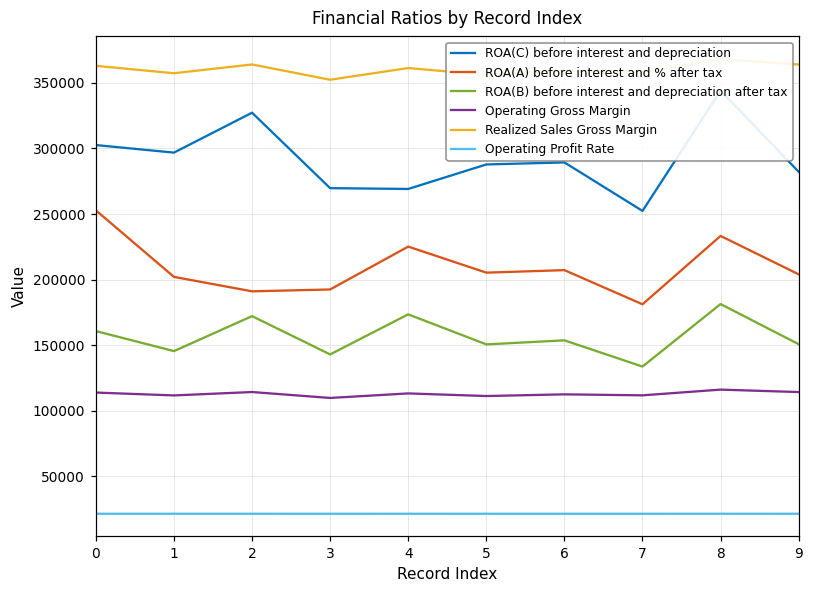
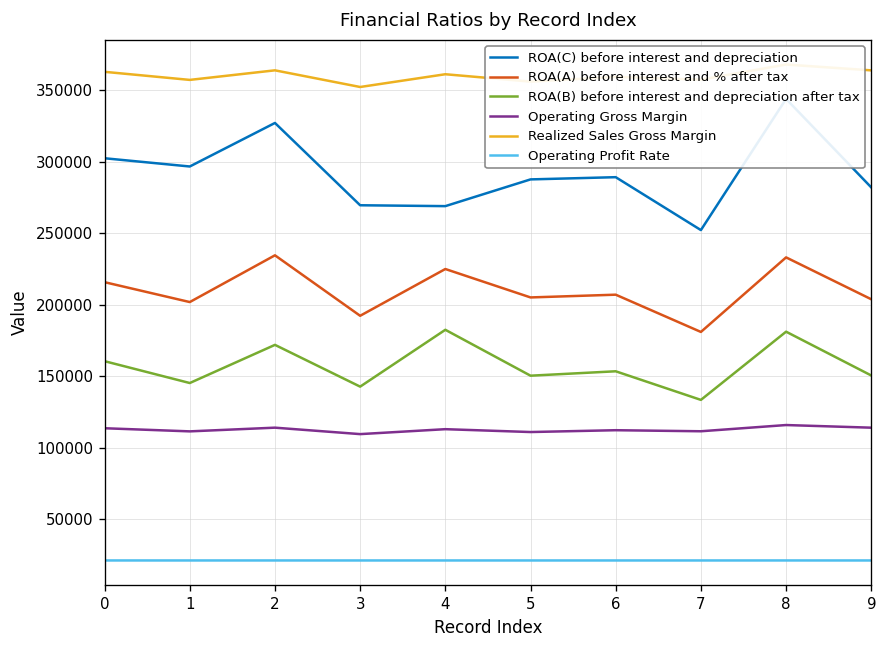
ROA(A) before interest and % after tax, 0: 253000 -> 216000
ROA(A) before interest and % after tax, 2: 191000 -> 235000
ROA(B) before interest and depreciation after tax, 4: 173000 -> 183000
